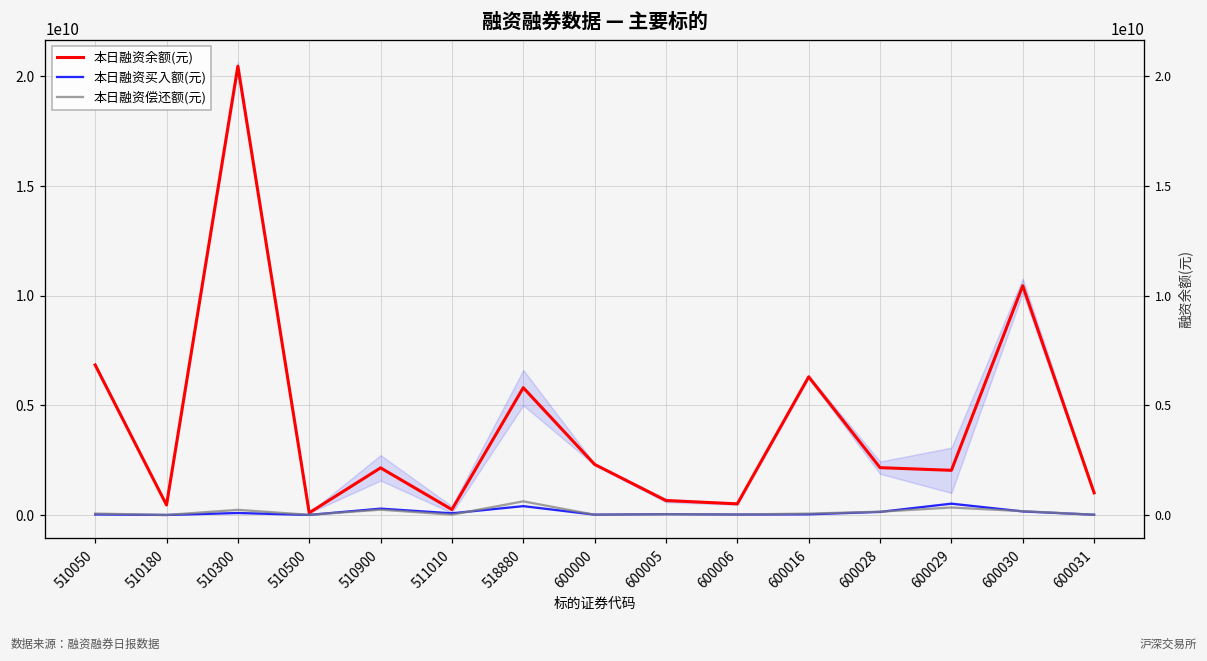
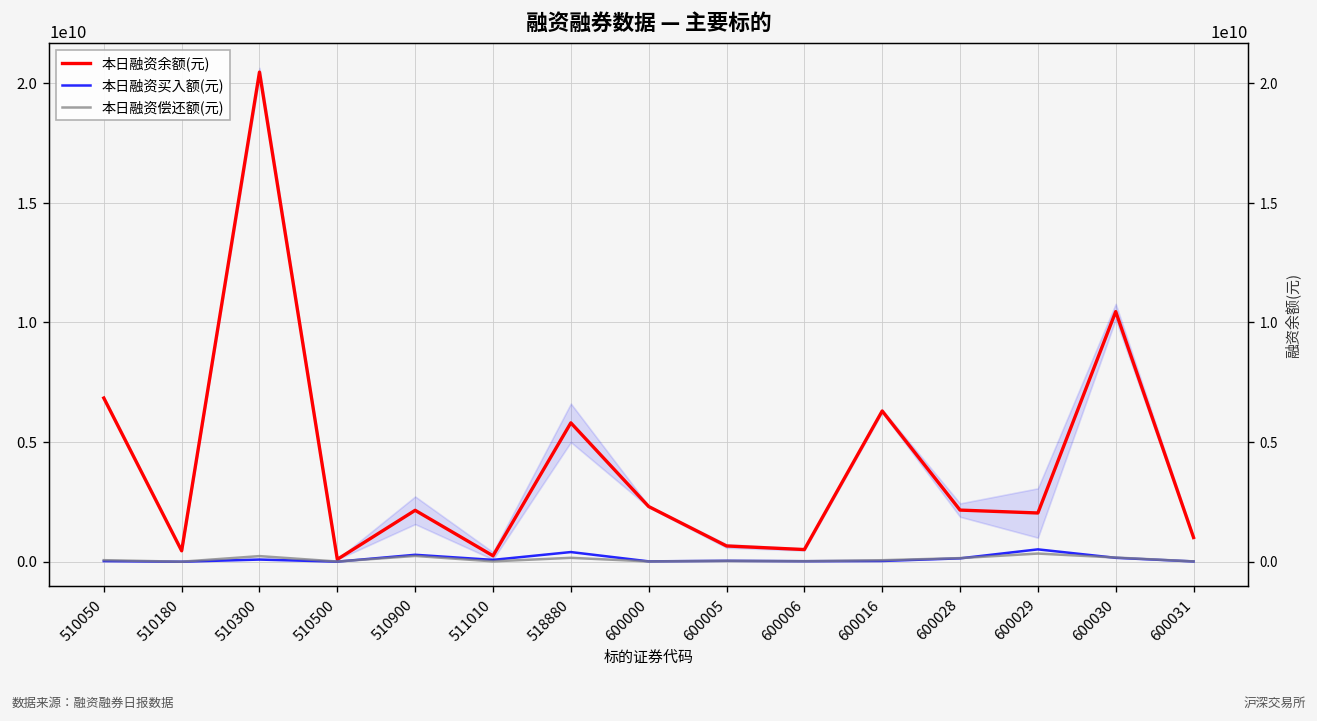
本日融资偿还额(元), 518880: 600000000 -> 200000000
